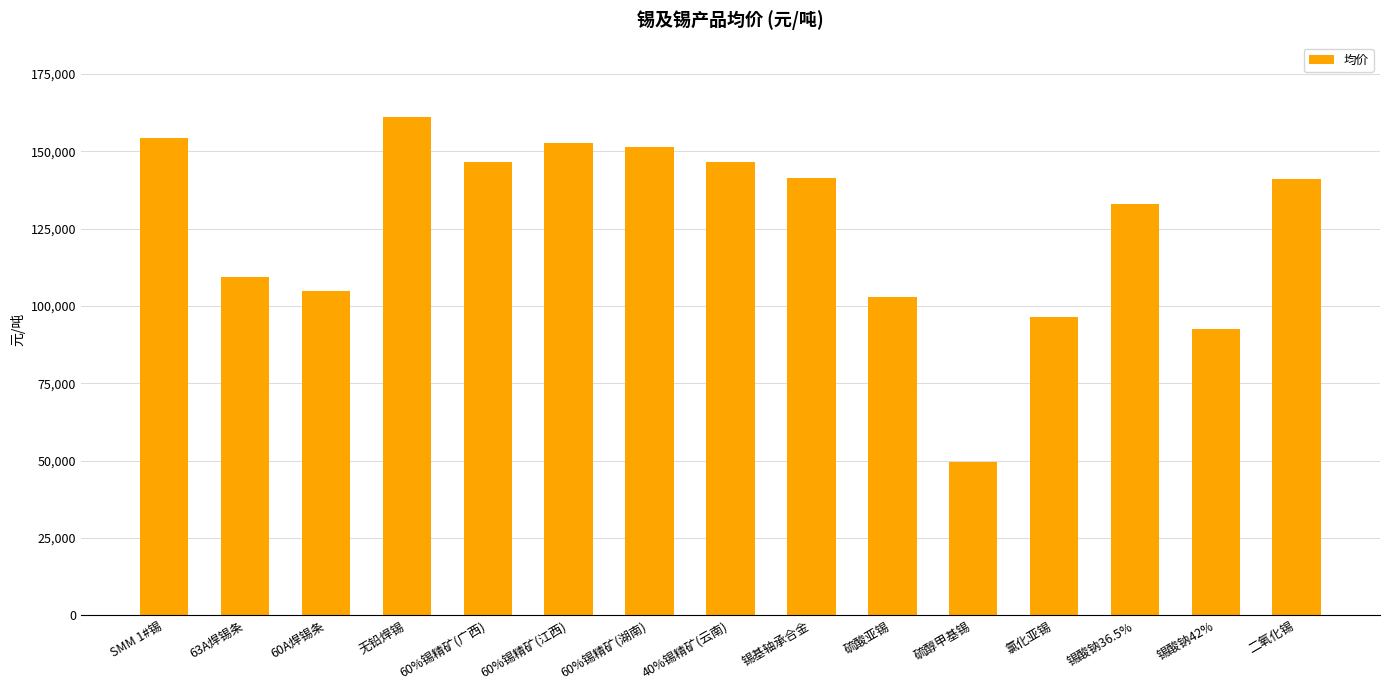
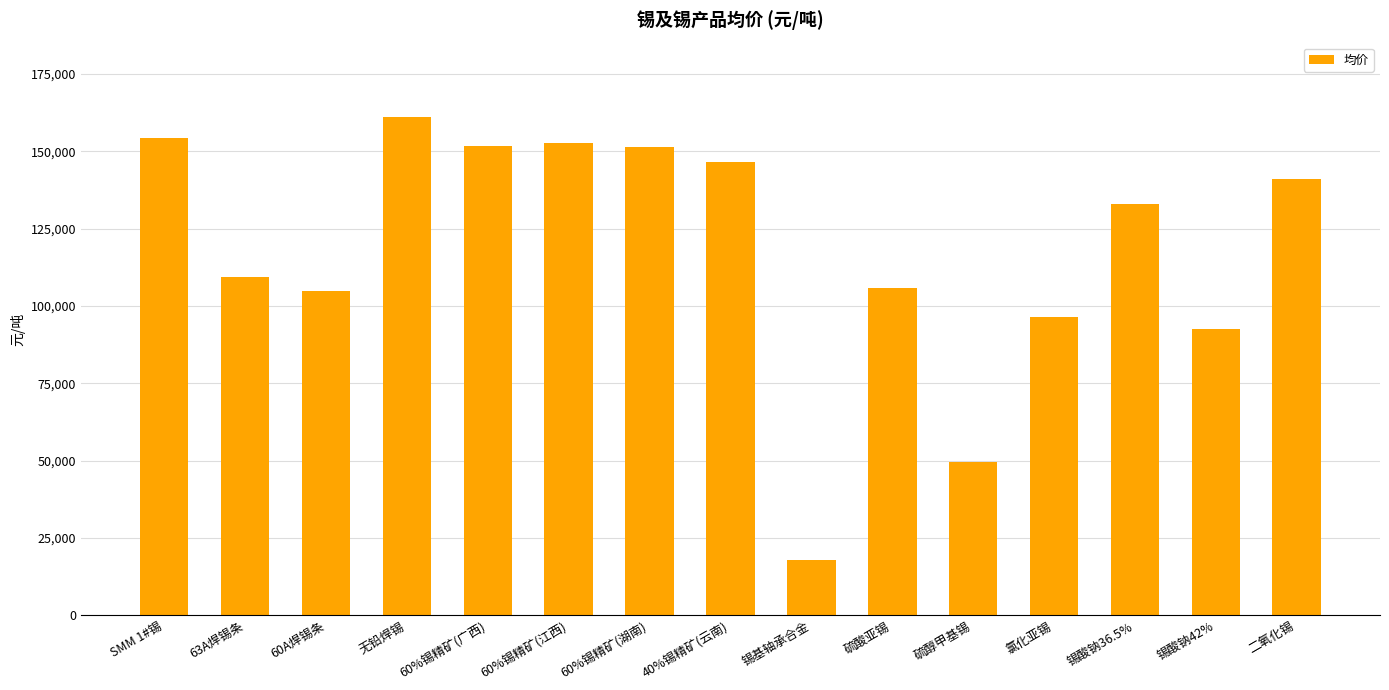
60%锡精矿(广西): 147,000 -> 152,000
锡基轴承合金: 142,000 -> 18,000
硫酸亚锡: 103,000 -> 106,000
